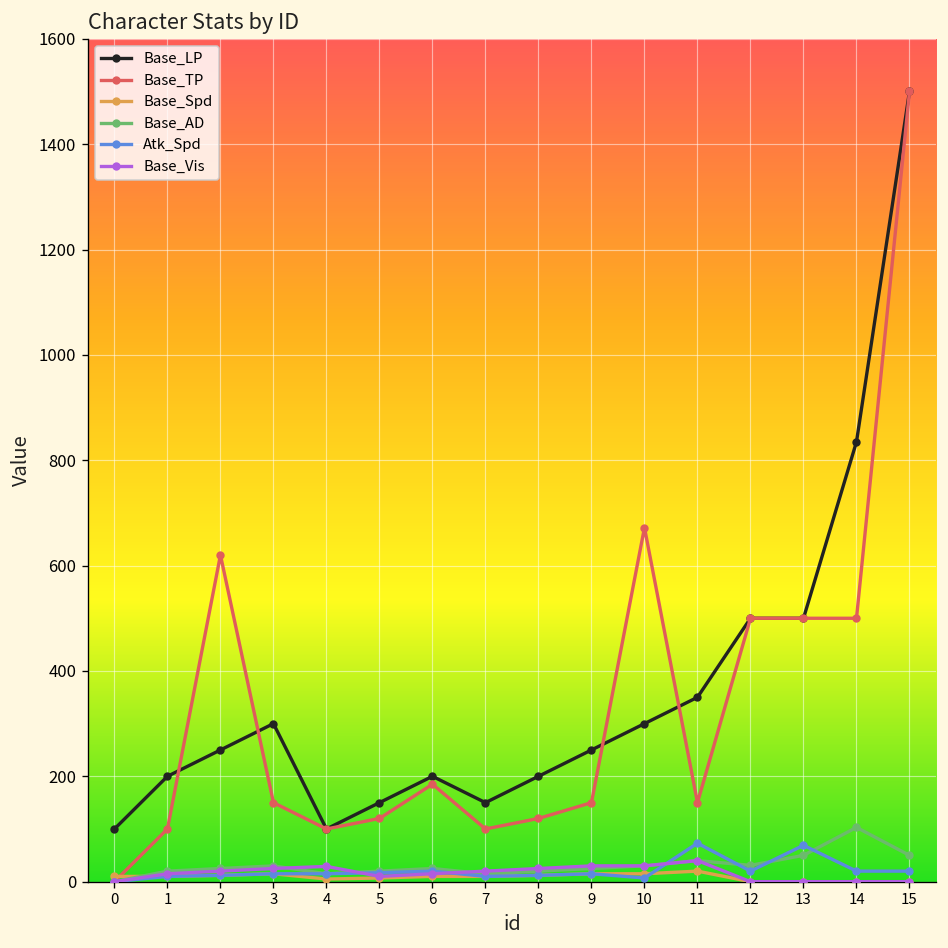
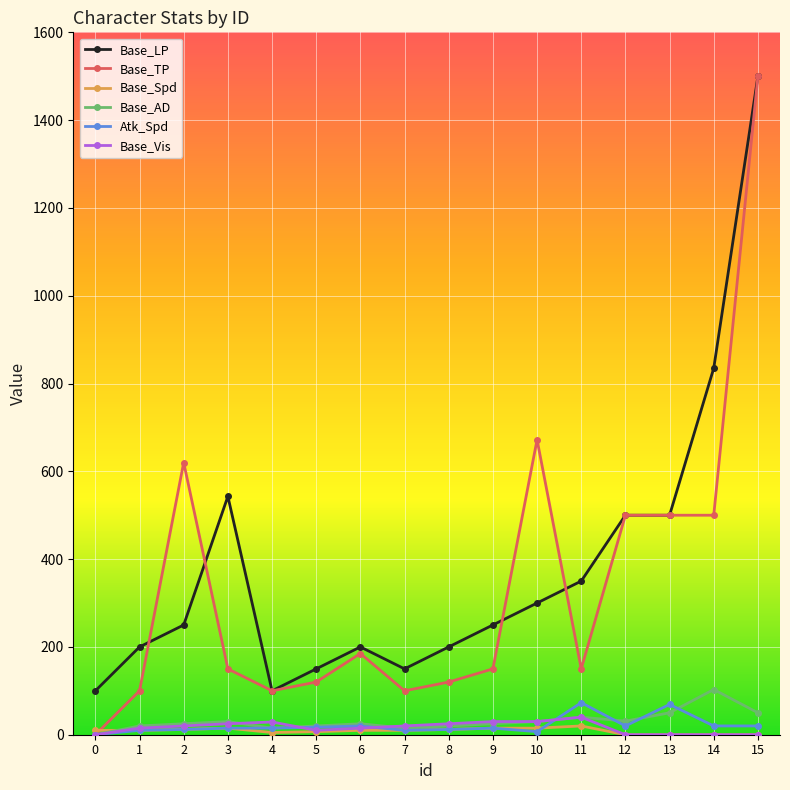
Base_LP, 3: 300 -> 540
